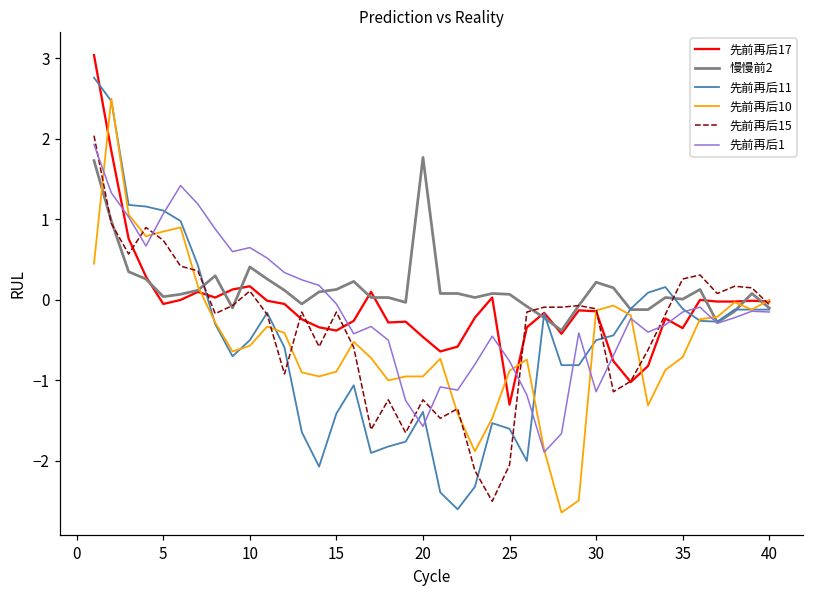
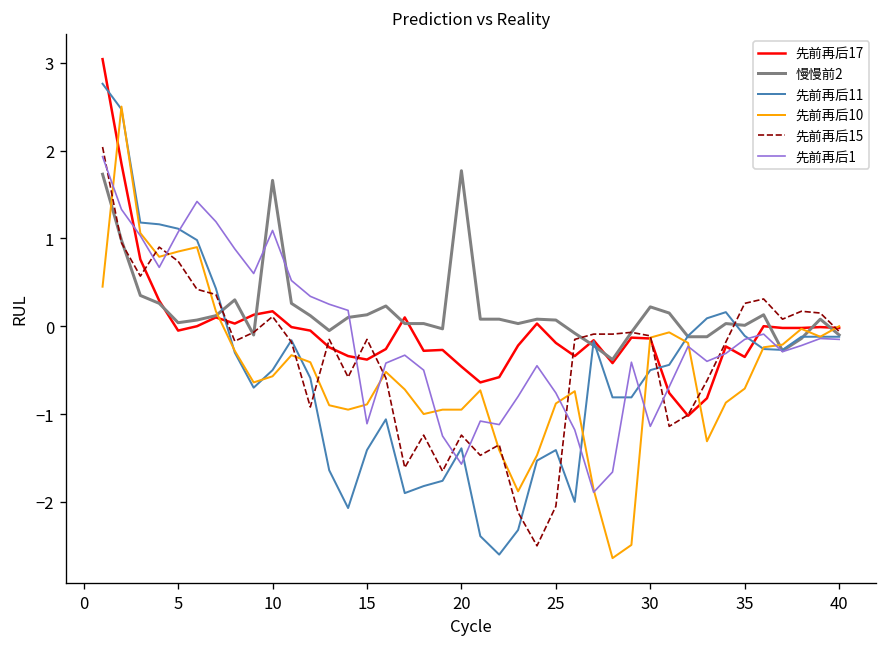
慢慢前2, 10: 0.4 -> 1.7
先前再后1, 10: 0.7 -> 1.1
先前再后1, 15: -0.1 -> -1.1
先前再后17, 25: -1.3 -> -0.2
先前再后11, 25: -1.6 -> -1.4
